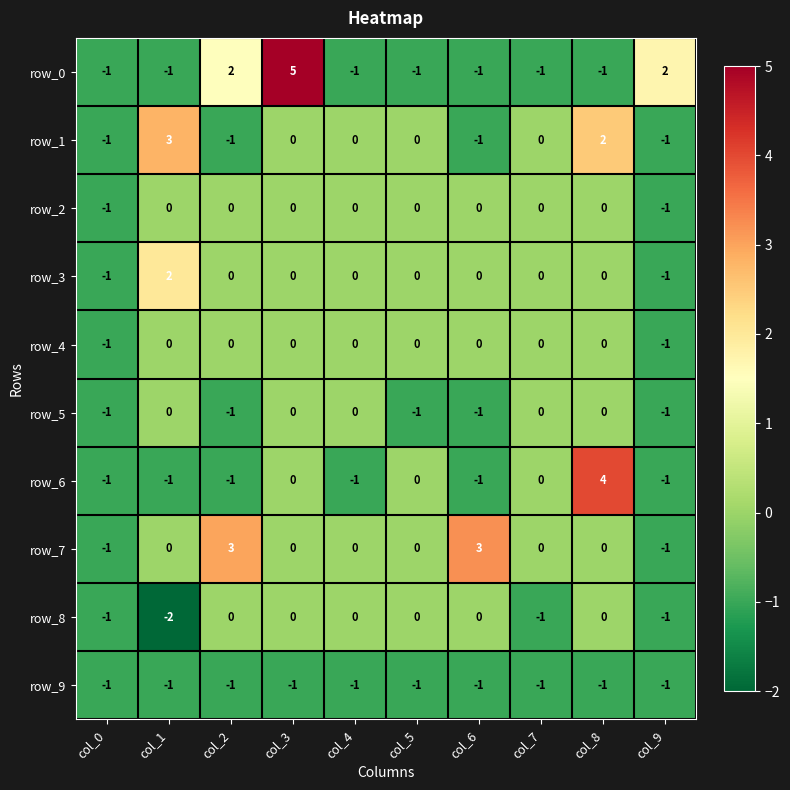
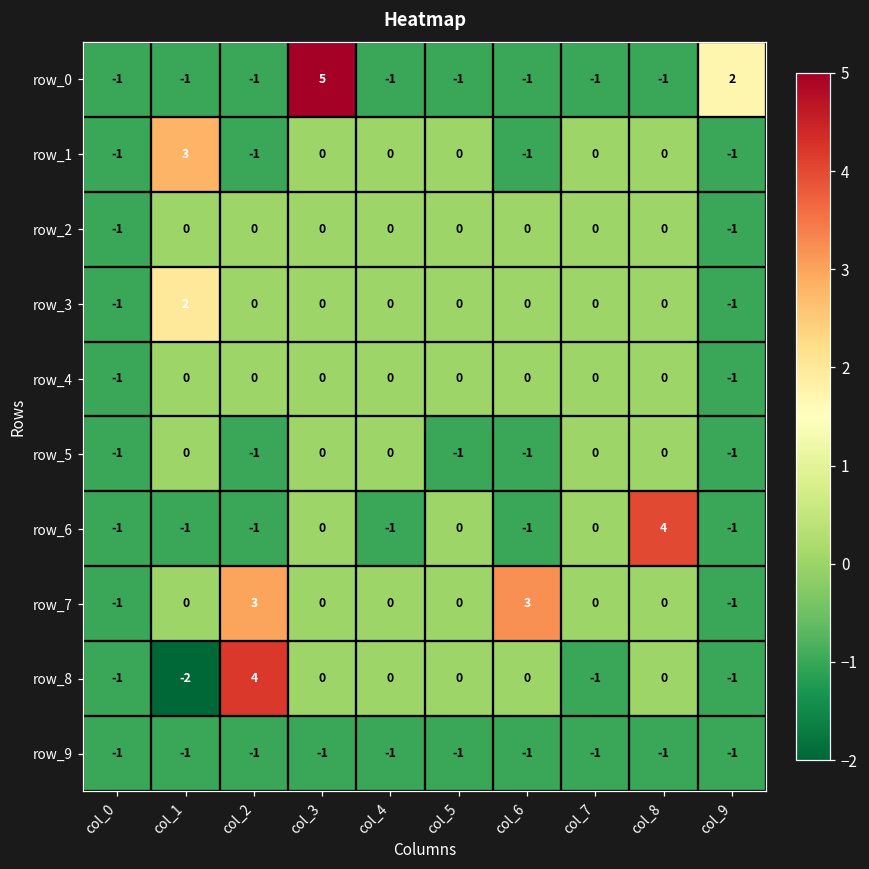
row_0, col_2: 2 -> -1
row_1, col_8: 2 -> 0
row_8, col_2: 0 -> 4
